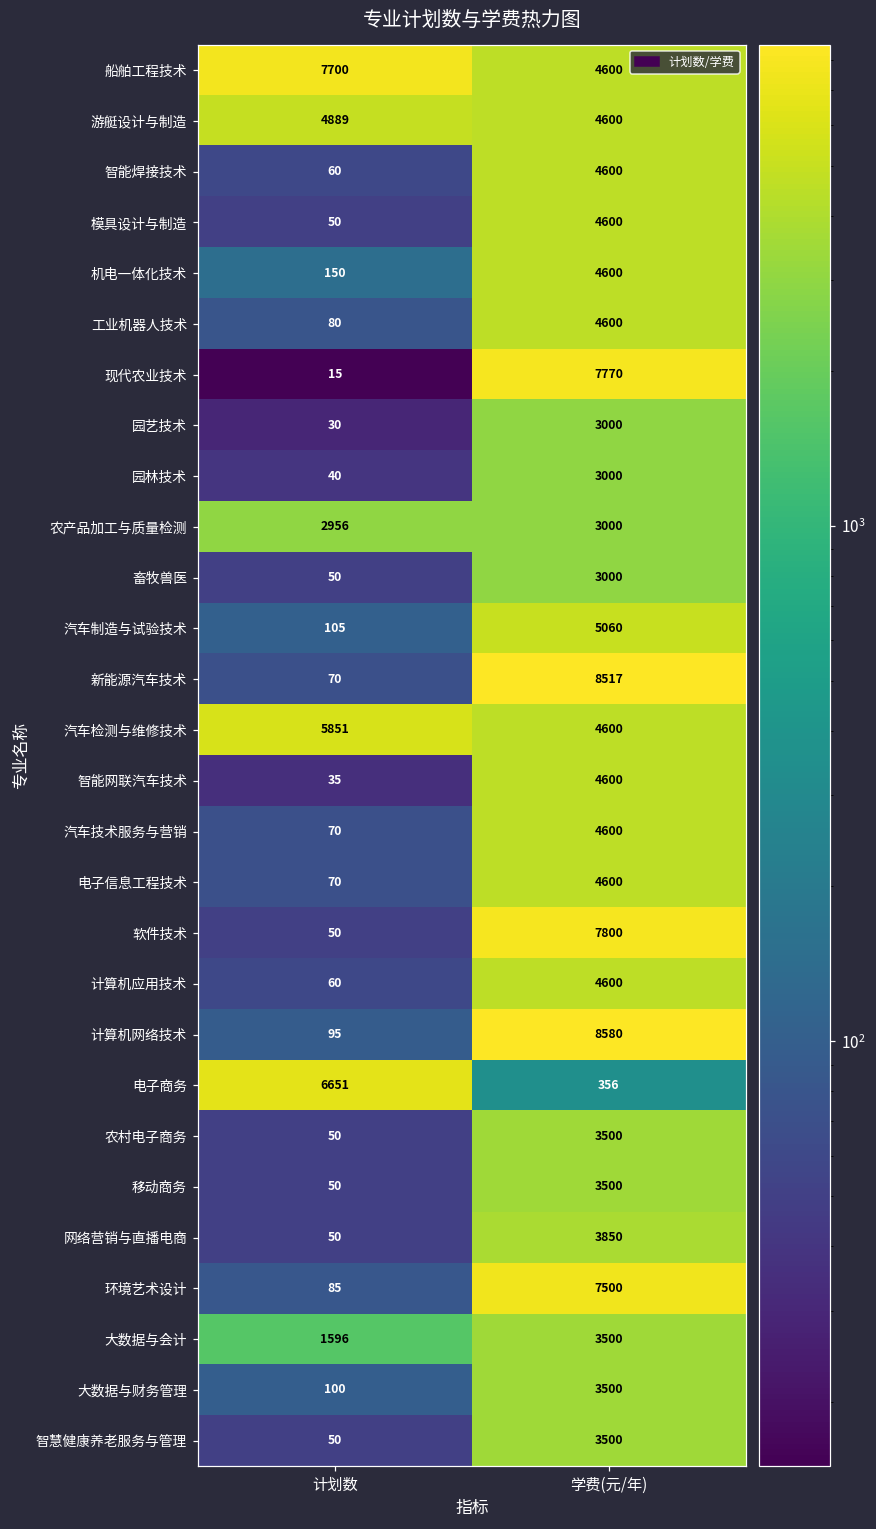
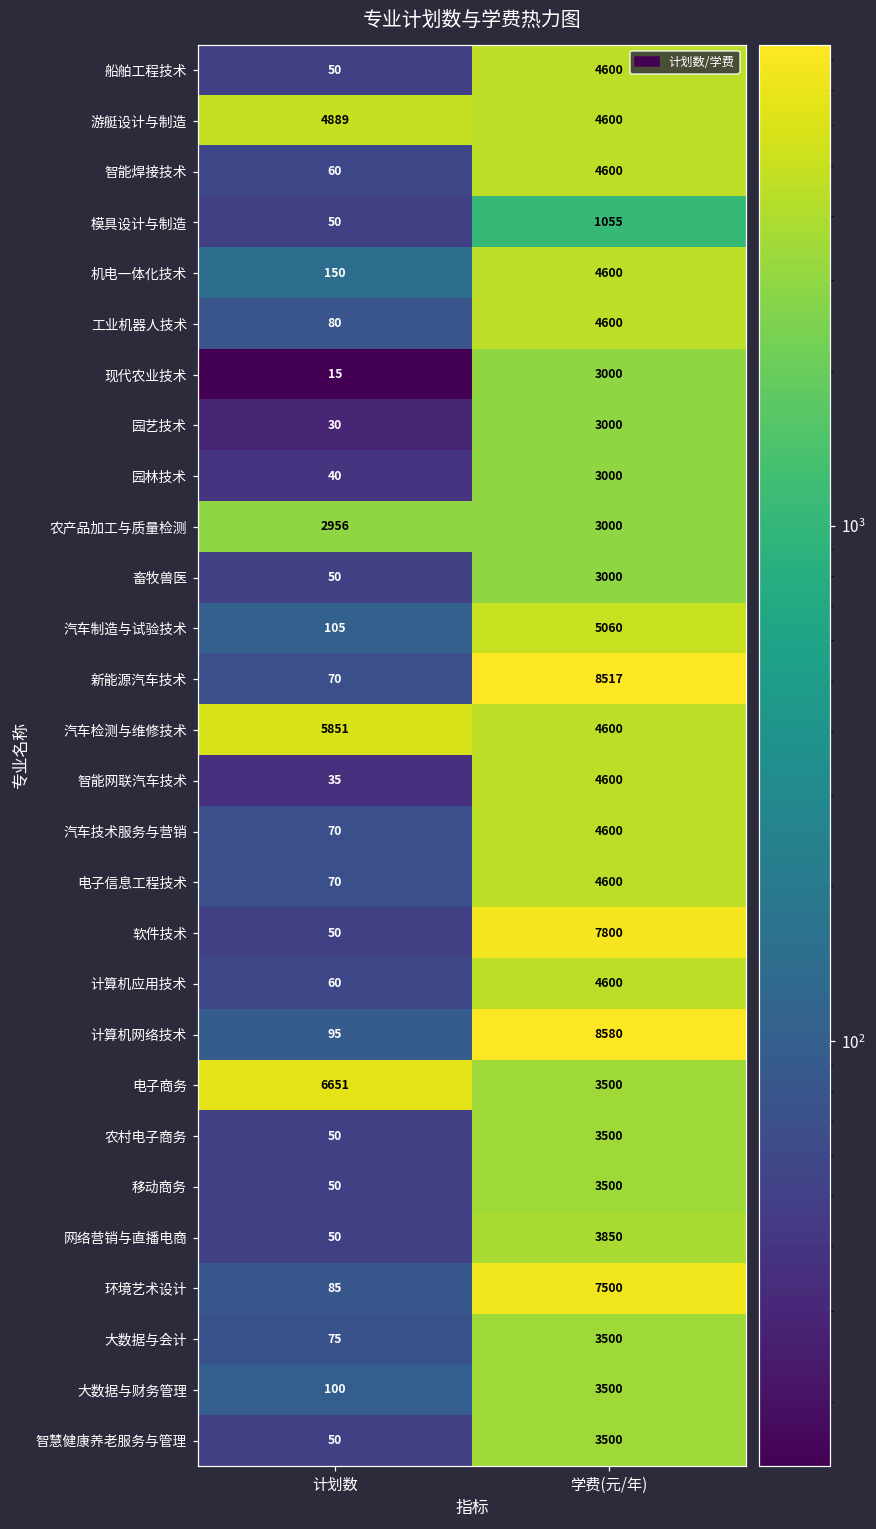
船舶工程技术, 计划数: 7700 -> 50
模具设计与制造, 学费(元/年): 4600 -> 1055
现代农业技术, 学费(元/年): 7770 -> 3000
电子商务, 学费(元/年): 356 -> 3500
大数据与会计, 计划数: 1596 -> 75
